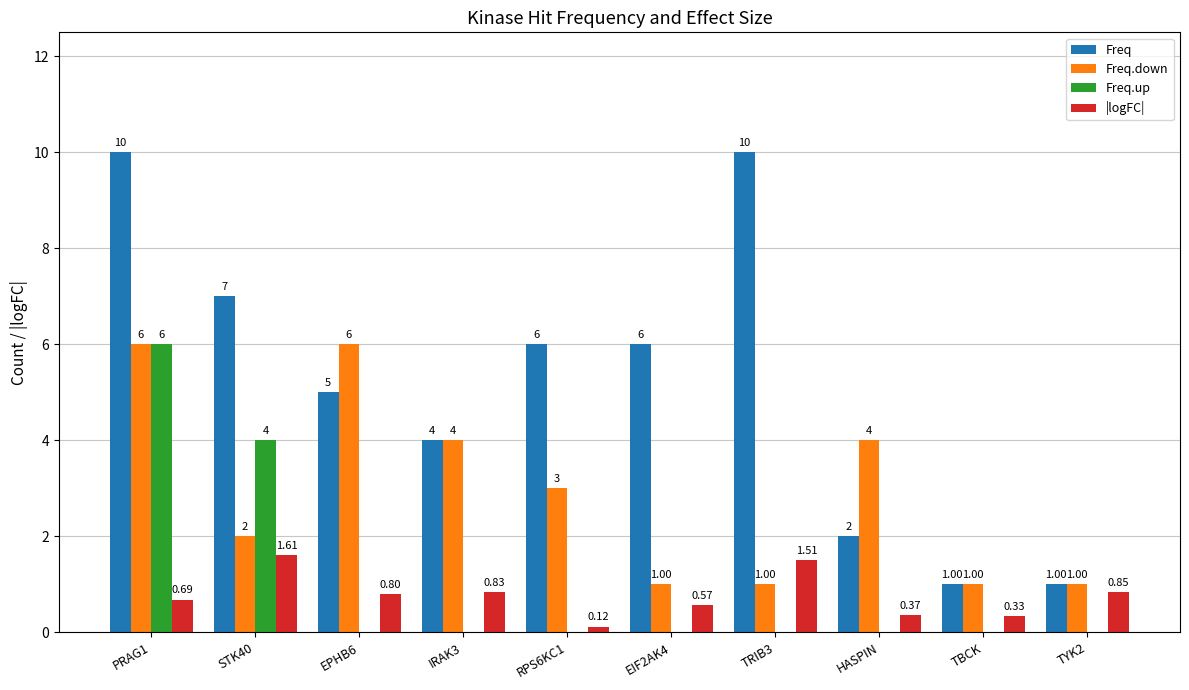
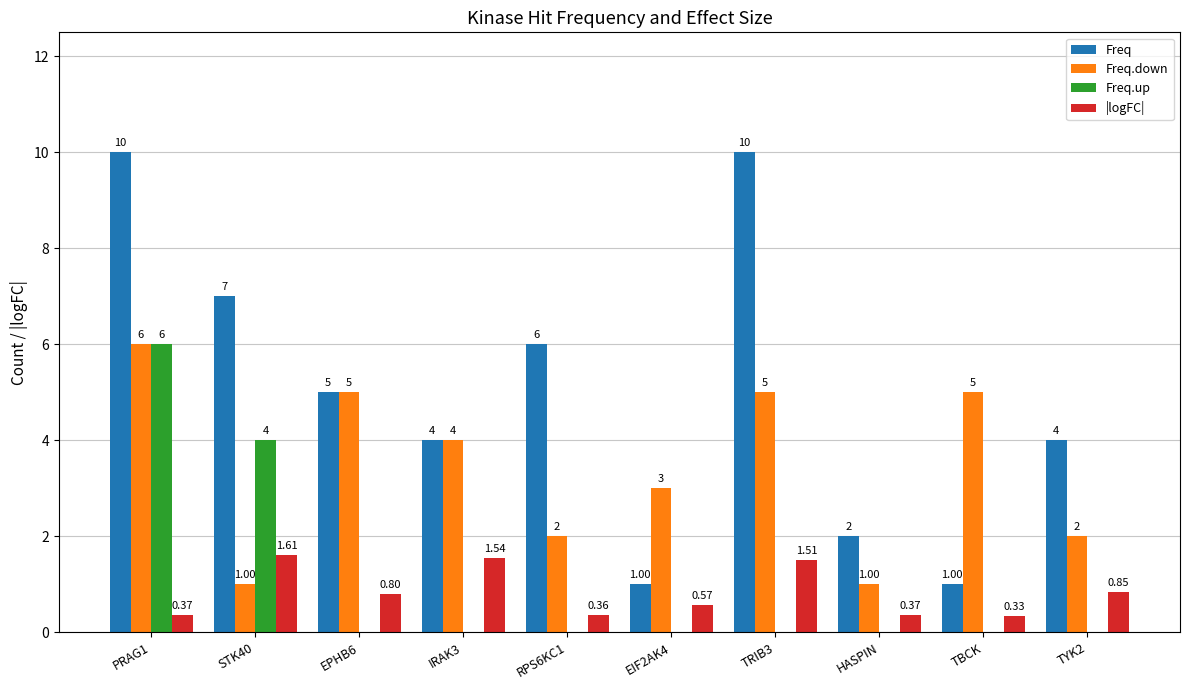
|logFC|, PRAG1: 0.69 -> 0.37
Freq.down, STK40: 2 -> 1.00
Freq.down, EPHB6: 6 -> 5
|logFC|, IRAK3: 0.83 -> 1.54
Freq.down, RPS6KC1: 3 -> 2
|logFC|, RPS6KC1: 0.12 -> 0.36
Freq, EIF2AK4: 6 -> 1.00
Freq.down, EIF2AK4: 1.00 -> 3
Freq.down, TRIB3: 1.00 -> 5
Freq.down, HASPIN: 4 -> 1.00
Freq.down, TBCK: 1.00 -> 5
Freq, TYK2: 1.00 -> 4
Freq.down, TYK2: 1.00 -> 2
